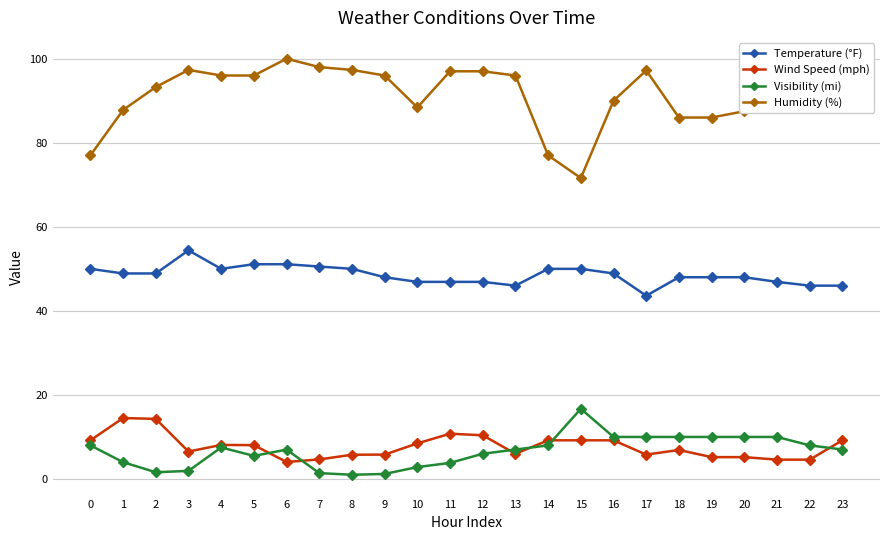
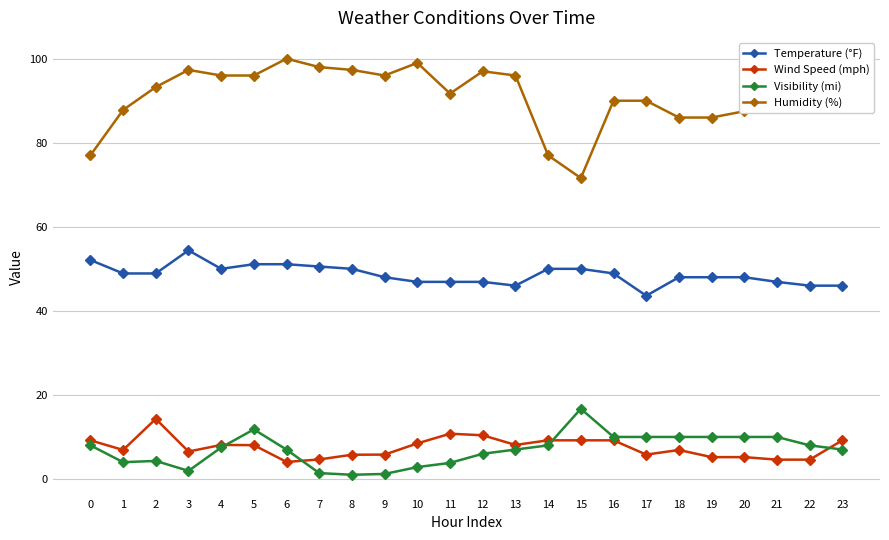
Temperature (°F), 0: 50 -> 52
Wind Speed (mph), 1: 15 -> 7
Visibility (mi), 2: 2 -> 4
Visibility (mi), 5: 6 -> 12
Humidity (%), 10: 88 -> 99
Humidity (%), 11: 97 -> 92
Wind Speed (mph), 13: 6 -> 8
Humidity (%), 17: 97 -> 90
